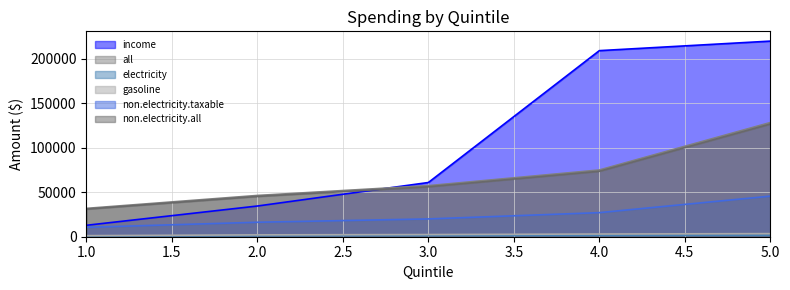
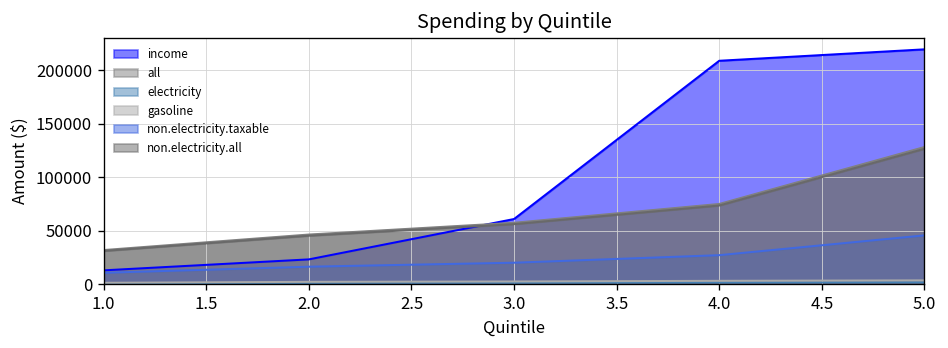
income, 2.0: 30000 -> 20000
